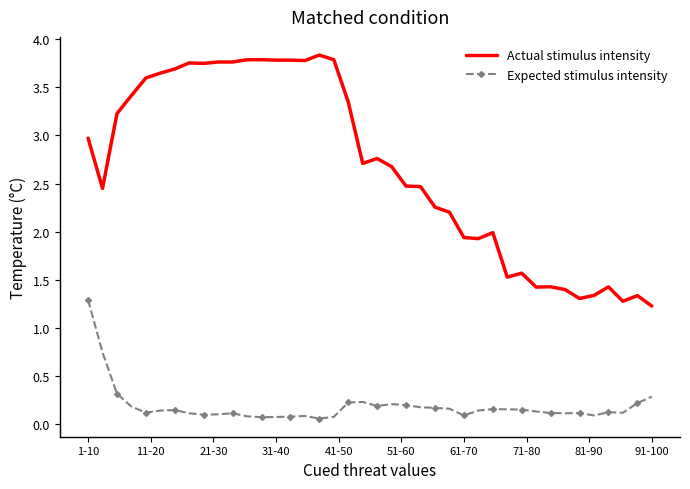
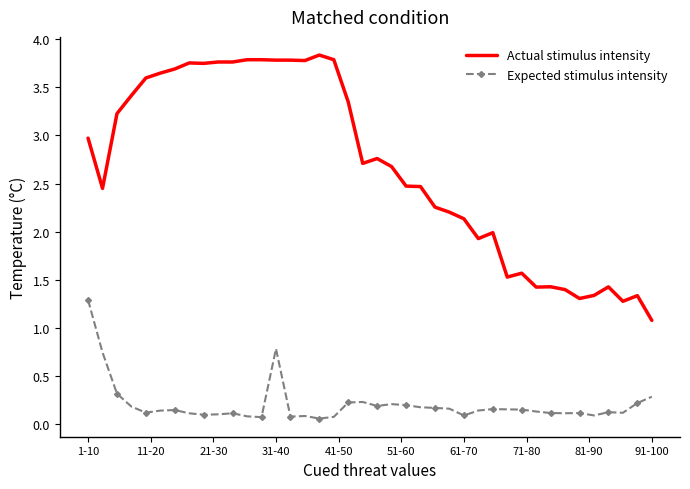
Expected stimulus intensity, 31-40: 0.1 -> 0.8
Actual stimulus intensity, 61-70: 1.9 -> 2.1
Actual stimulus intensity, 91-100: 1.2 -> 1.1
